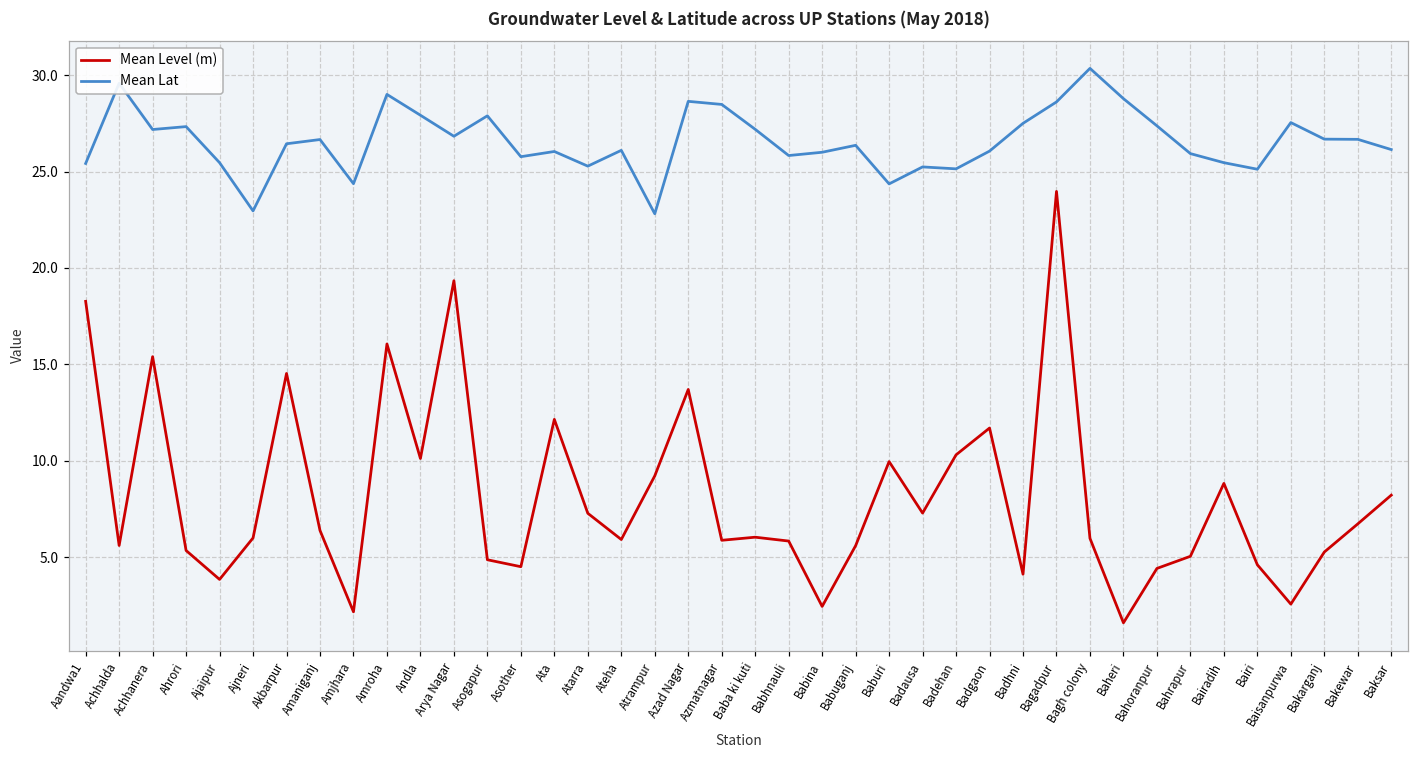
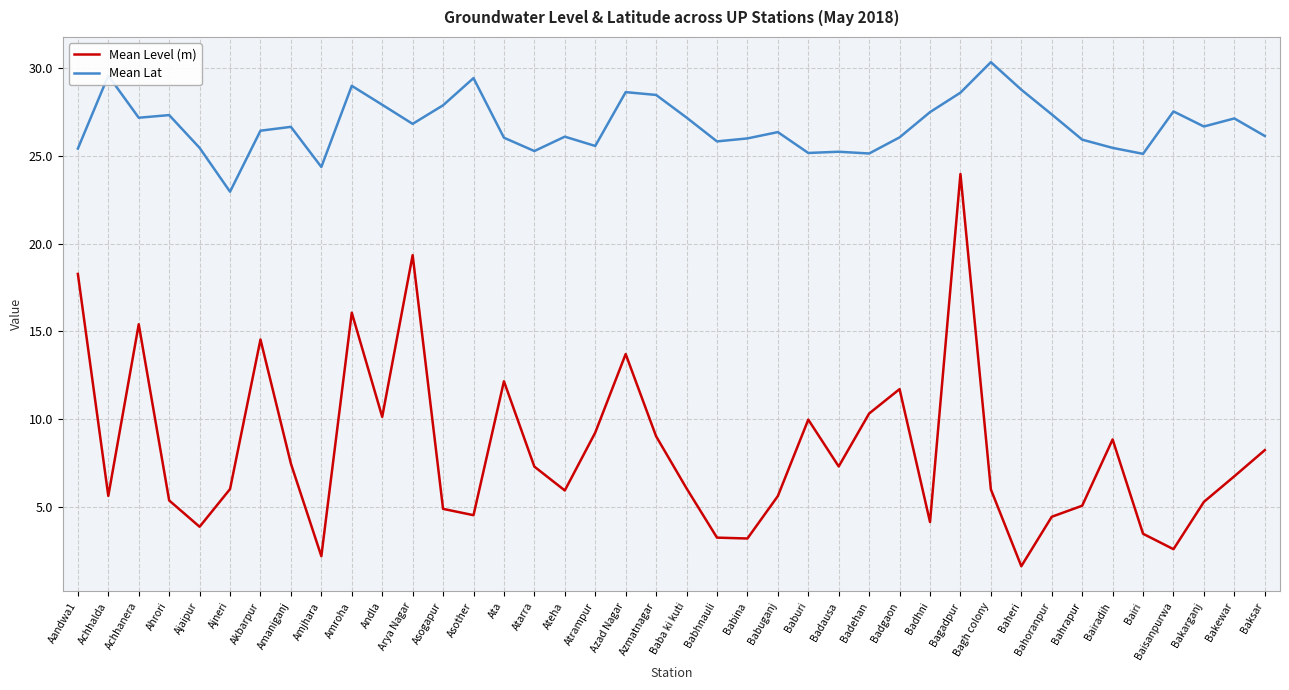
Mean Level (m), Amaniganj: 6.4 -> 7.5
Mean Lat, Asother: 25.8 -> 29.4
Mean Lat, Atrampur: 22.8 -> 25.6
Mean Level (m), Azmatnagar: 5.9 -> 9.0
Mean Level (m), Babhnauli: 5.8 -> 3.2
Mean Level (m), Babina: 2.5 -> 3.2
Mean Lat, Baburi: 24.4 -> 25.2
Mean Level (m), Bairi: 4.6 -> 3.5
Mean Lat, Bakewar: 26.7 -> 27.1
